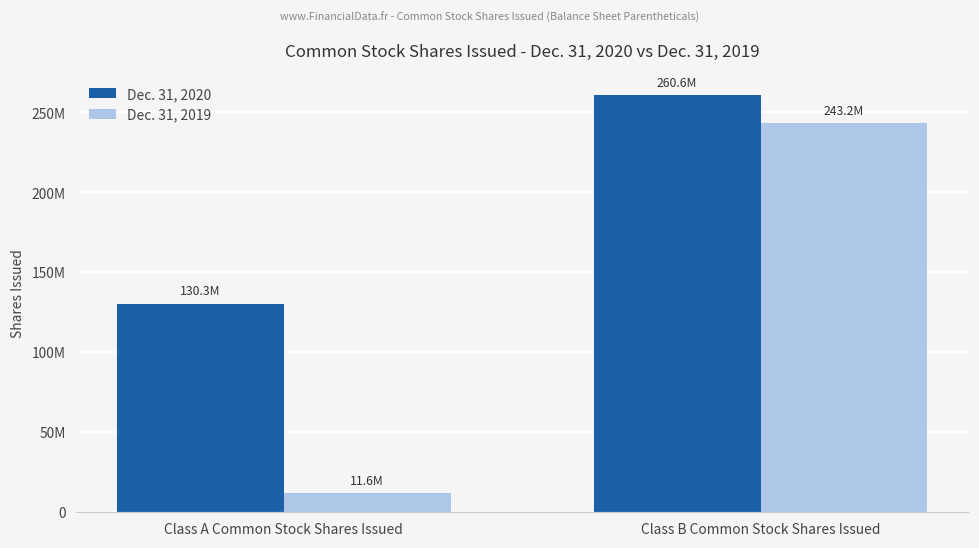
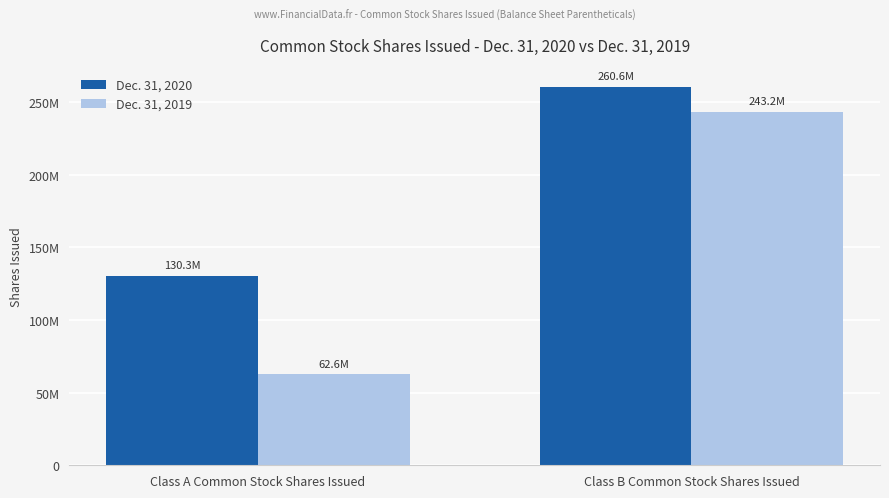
Dec. 31, 2019, Class A Common Stock Shares Issued: 11.6M -> 62.6M
